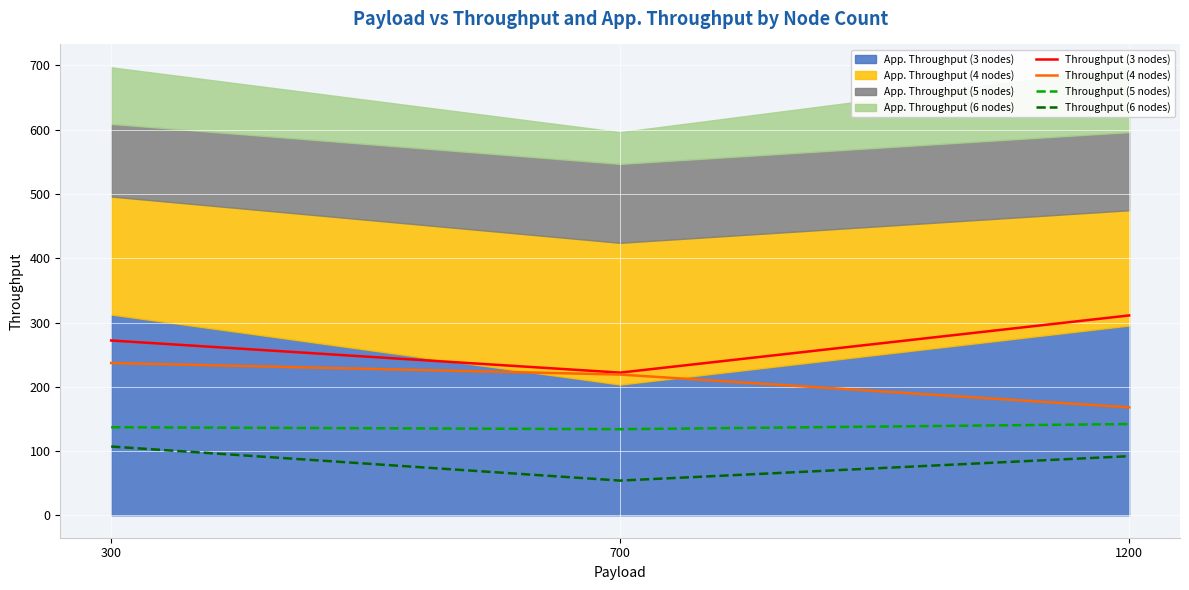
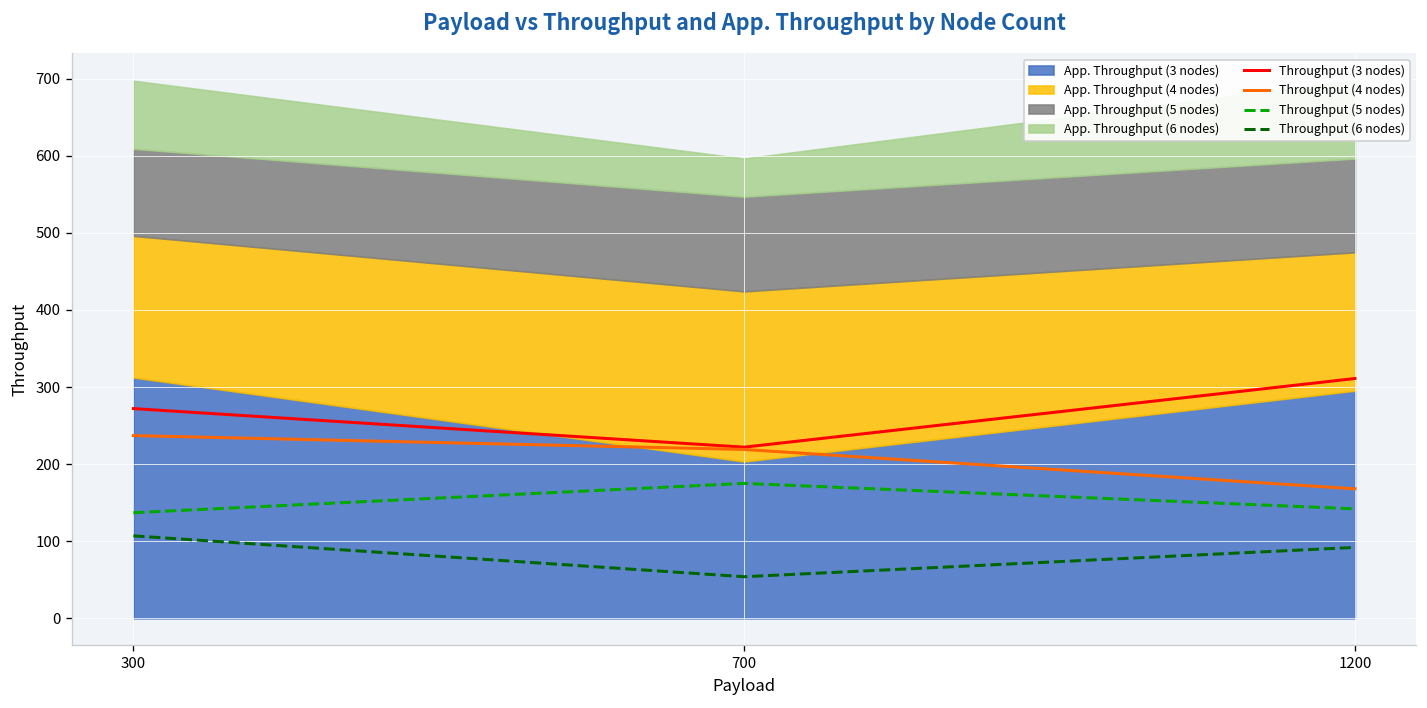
Throughput (5 nodes), 700: 130 -> 180
